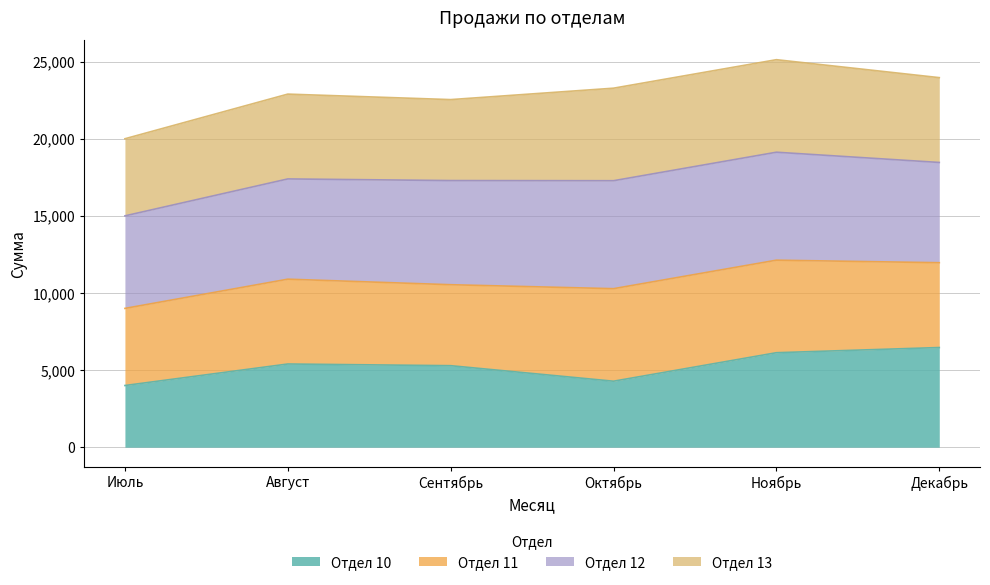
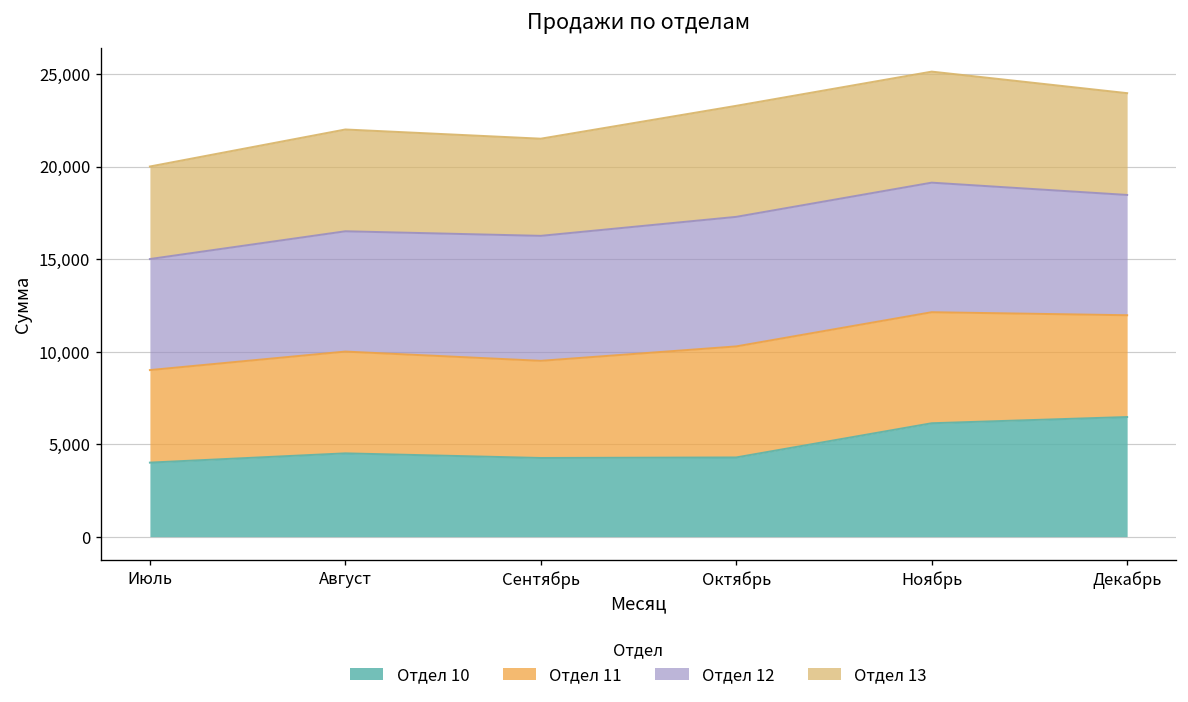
Отдел 10, Август: 5,400 -> 4,500
Отдел 10, Сентябрь: 5,300 -> 4,300
